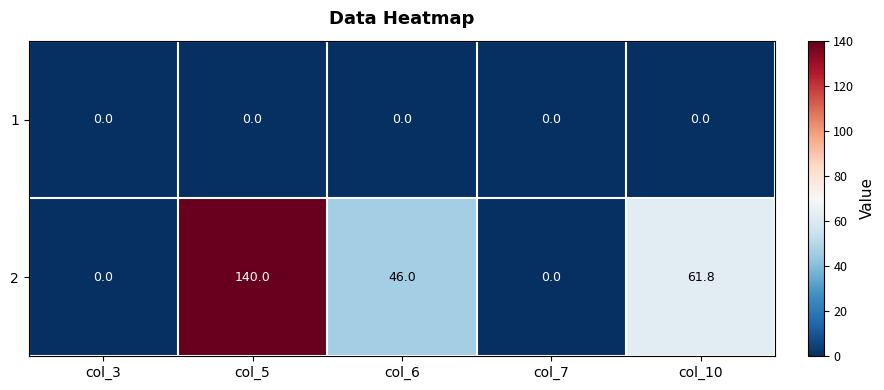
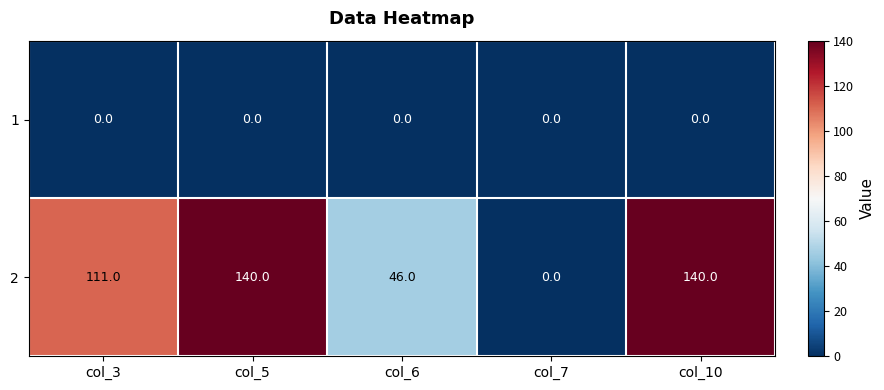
2, col_3: 0.0 -> 111.0
2, col_10: 61.8 -> 140.0
